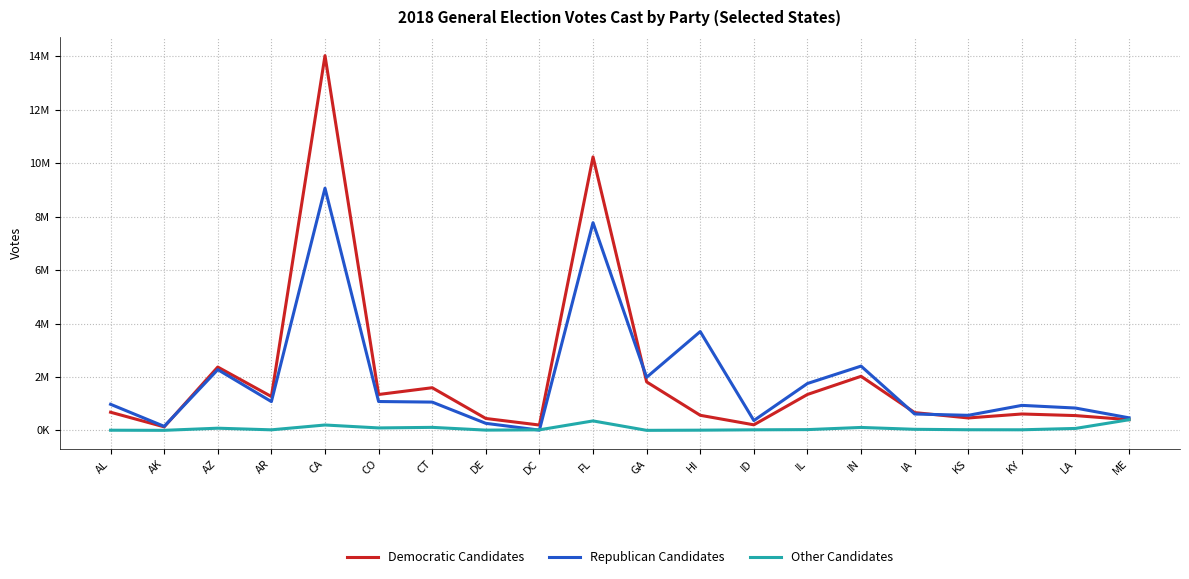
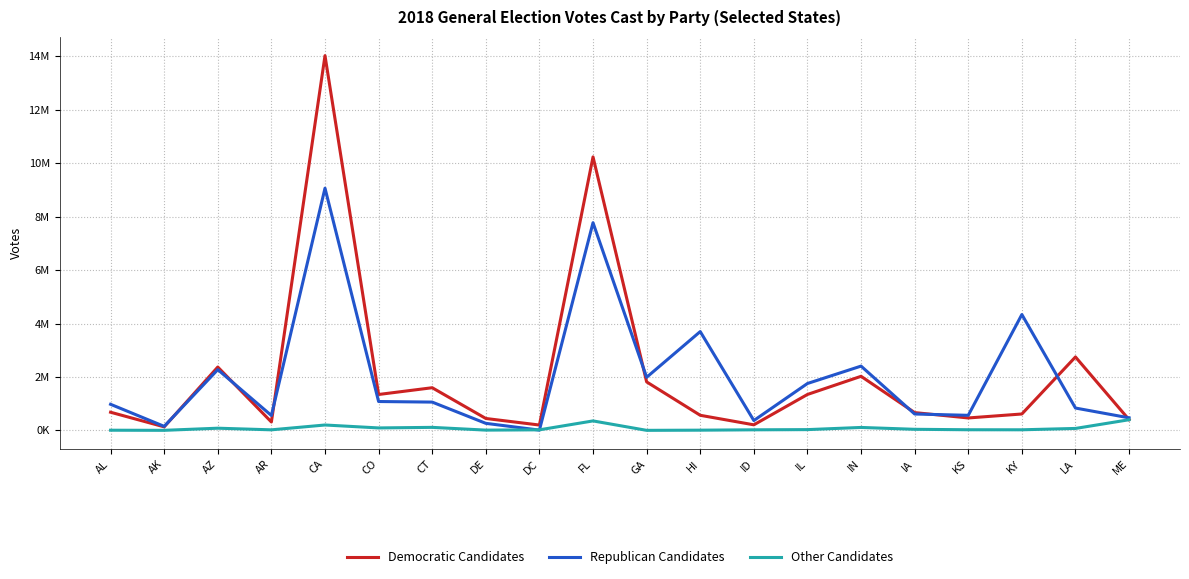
Democratic Candidates, AR: 1300000 -> 300000
Republican Candidates, AR: 1100000 -> 600000
Republican Candidates, KY: 900000 -> 4300000
Democratic Candidates, LA: 600000 -> 2700000
